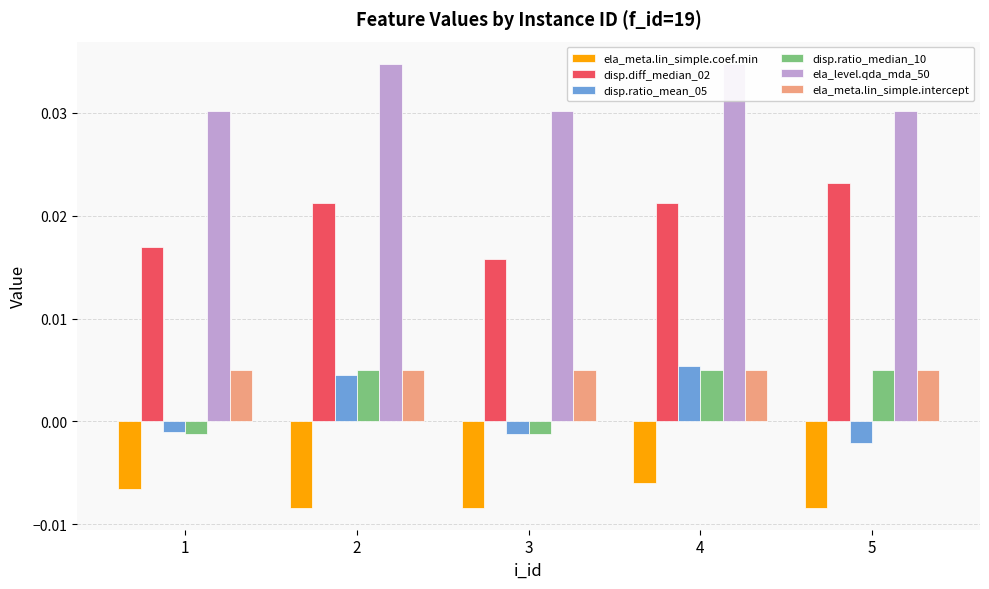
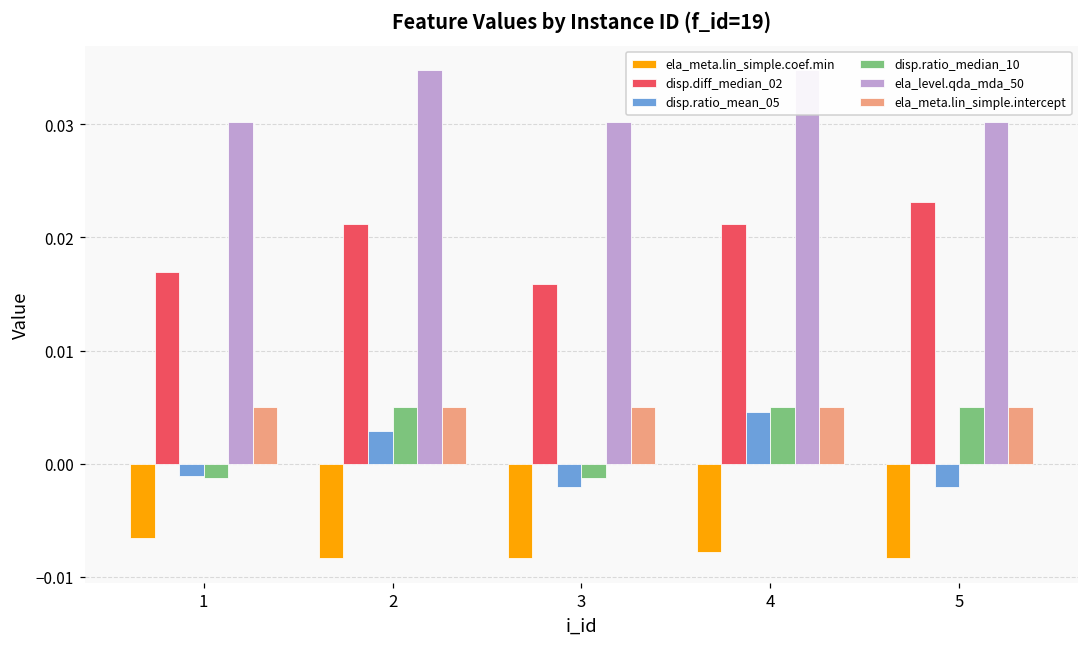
disp.ratio_mean_05, 2: 0.0045 -> 0.0029
disp.ratio_mean_05, 3: -0.0012 -> -0.0021
ela_meta.lin_simple.coef.min, 4: -0.0060 -> -0.0078
disp.ratio_mean_05, 4: 0.0054 -> 0.0045
